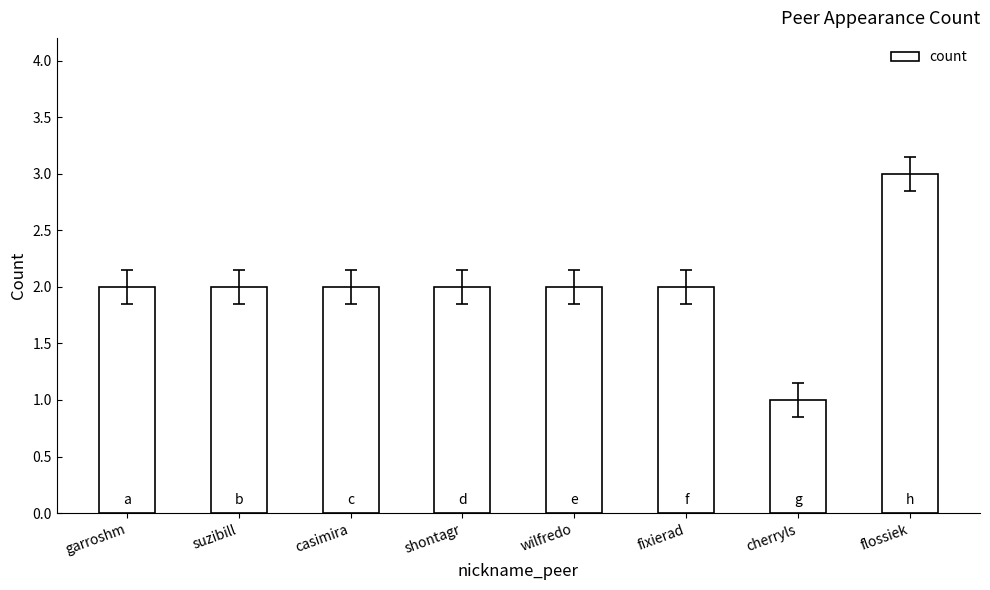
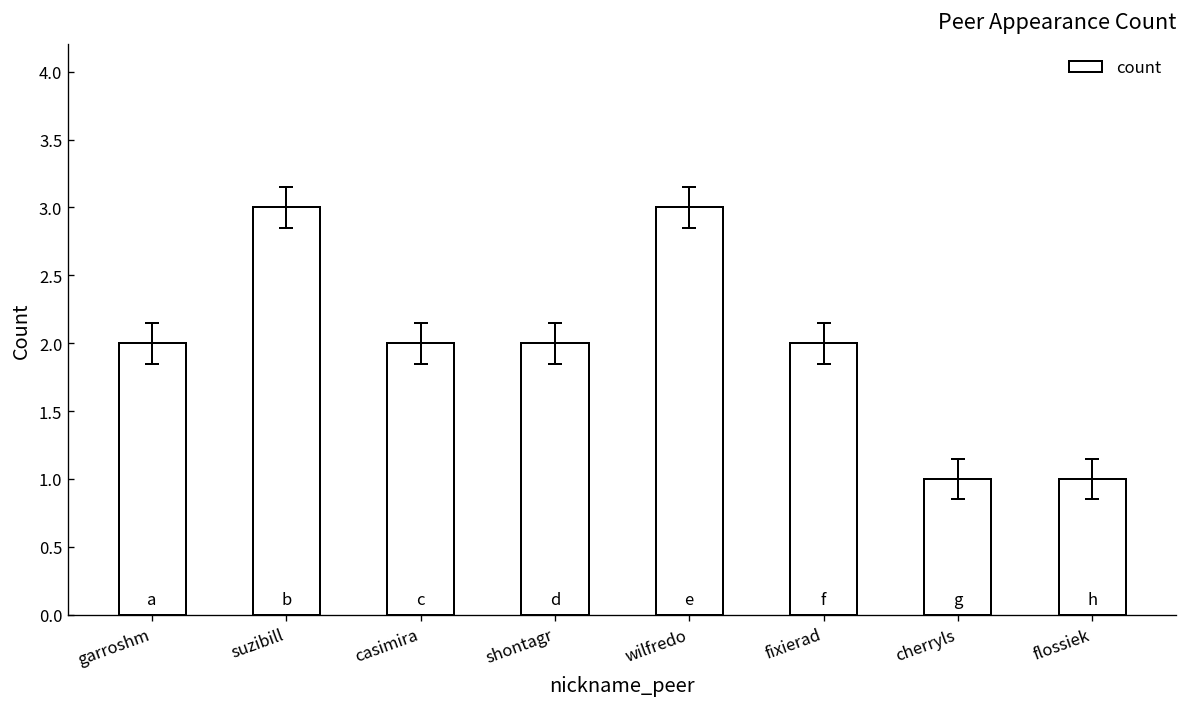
count, suzibill: 2 -> 3
count, wilfredo: 2 -> 3
count, flossiek: 3 -> 1
